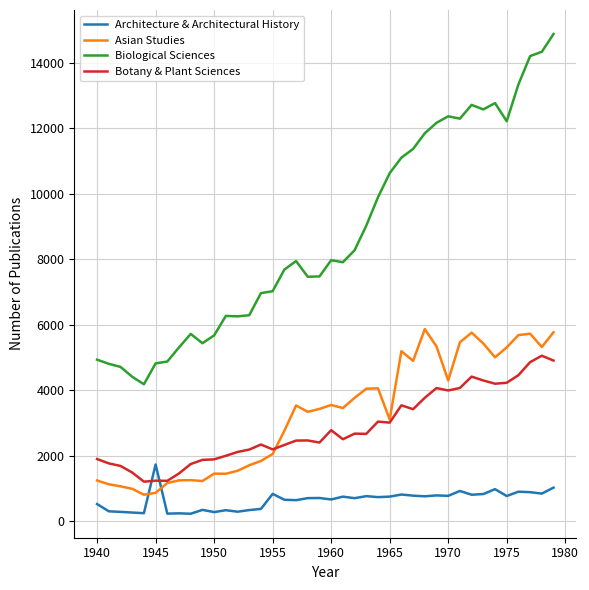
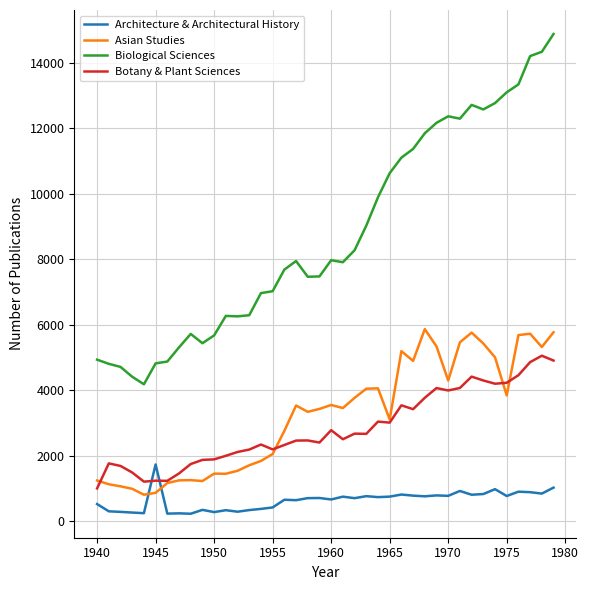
Botany & Plant Sciences, 1940: 1900 -> 1000
Architecture & Architectural History, 1955: 800 -> 400
Asian Studies, 1975: 5300 -> 3800
Biological Sciences, 1975: 12200 -> 13100
